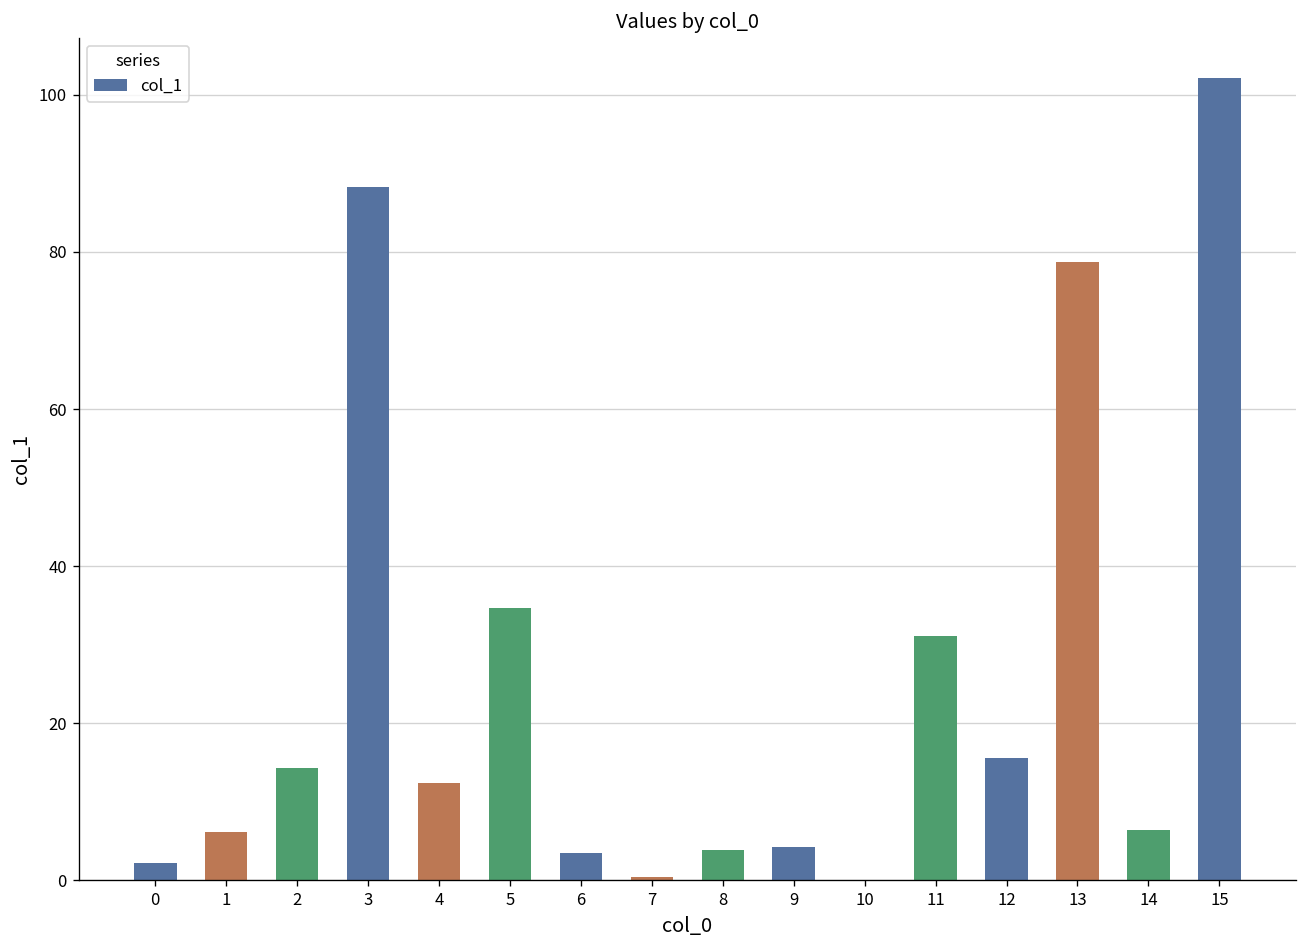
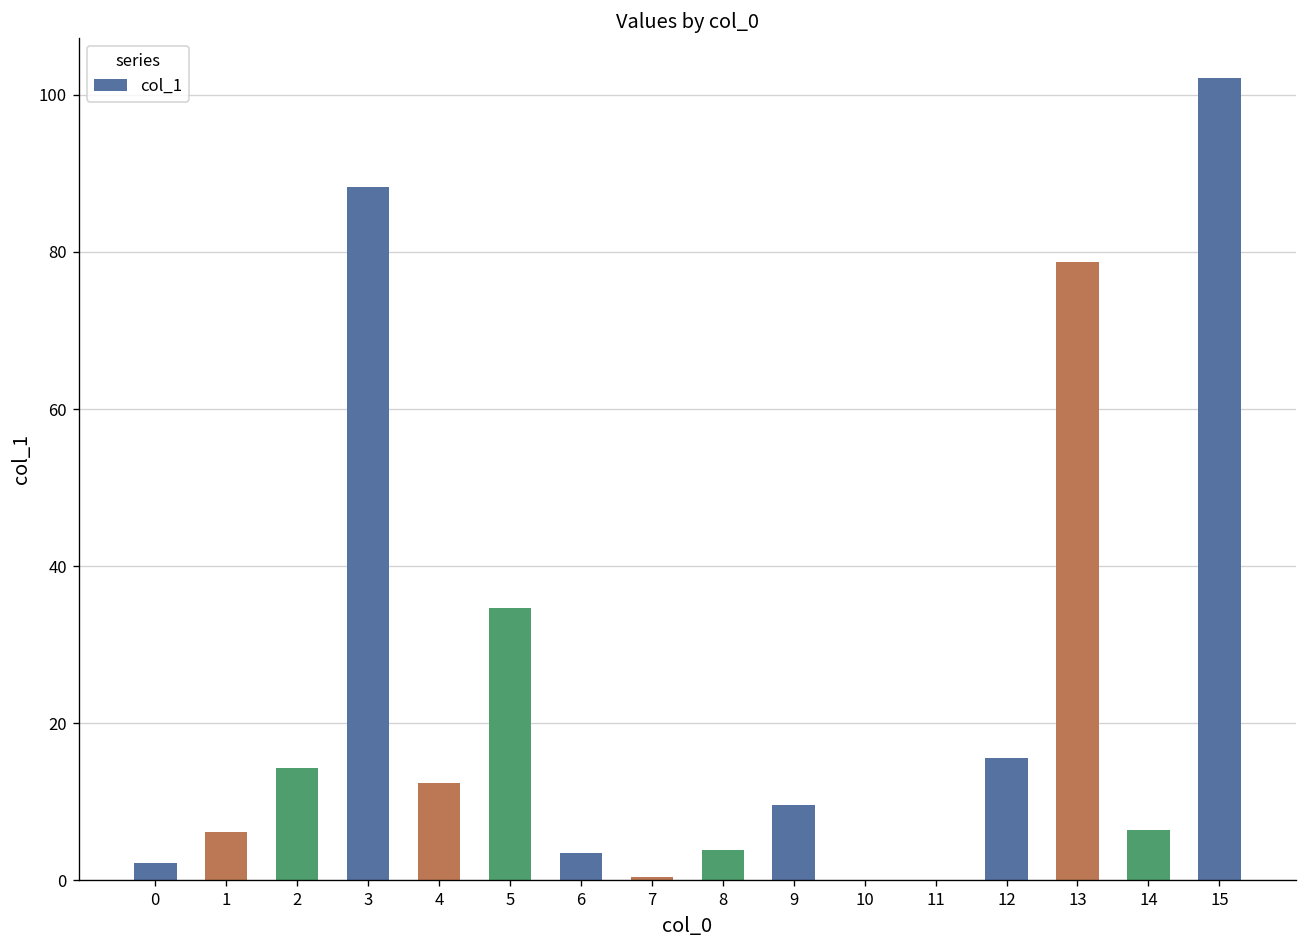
9: 4 -> 10
11: 31 -> 0
